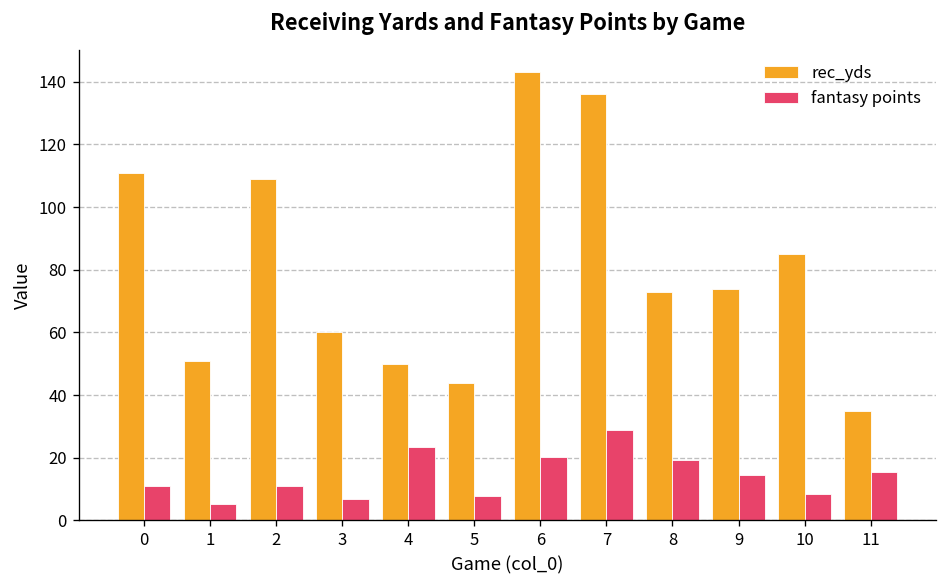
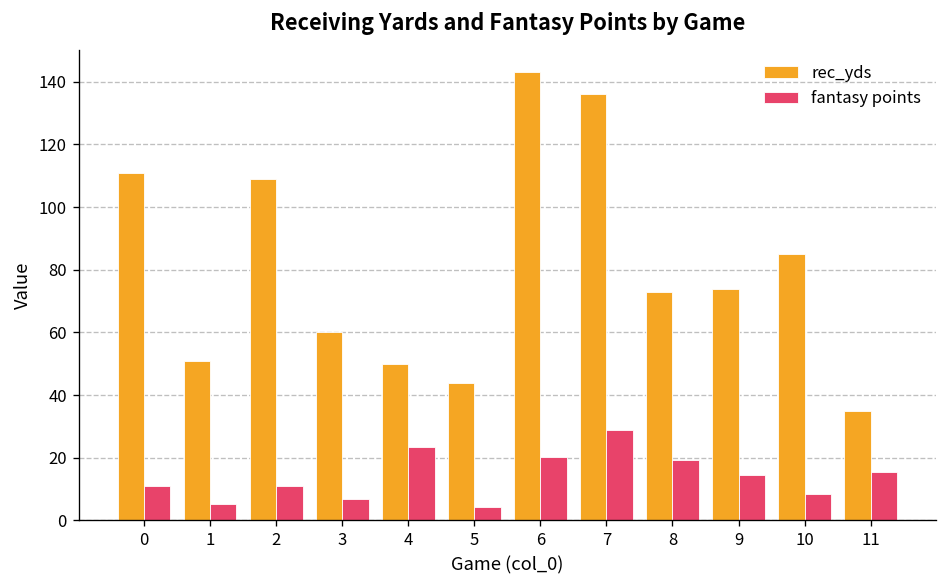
fantasy points, 5: 8 -> 4
